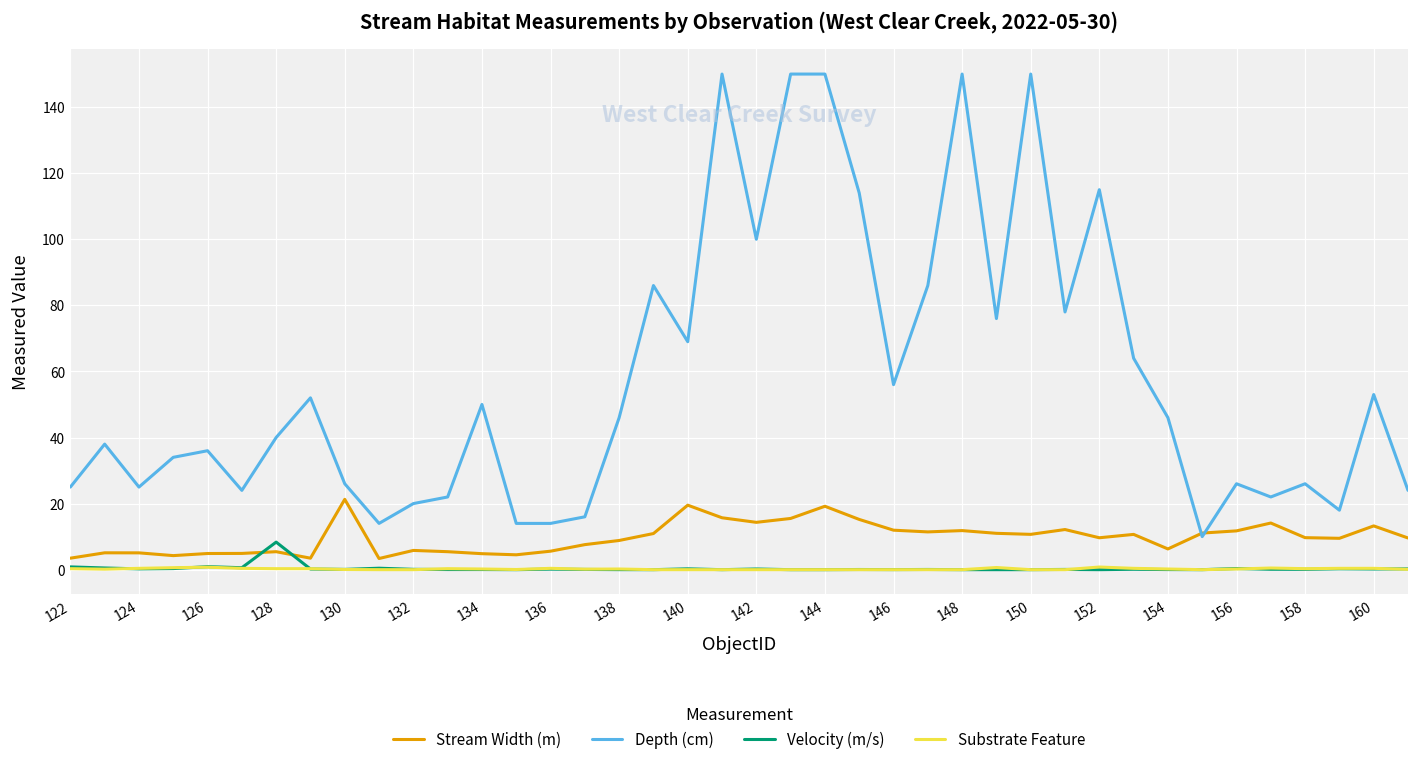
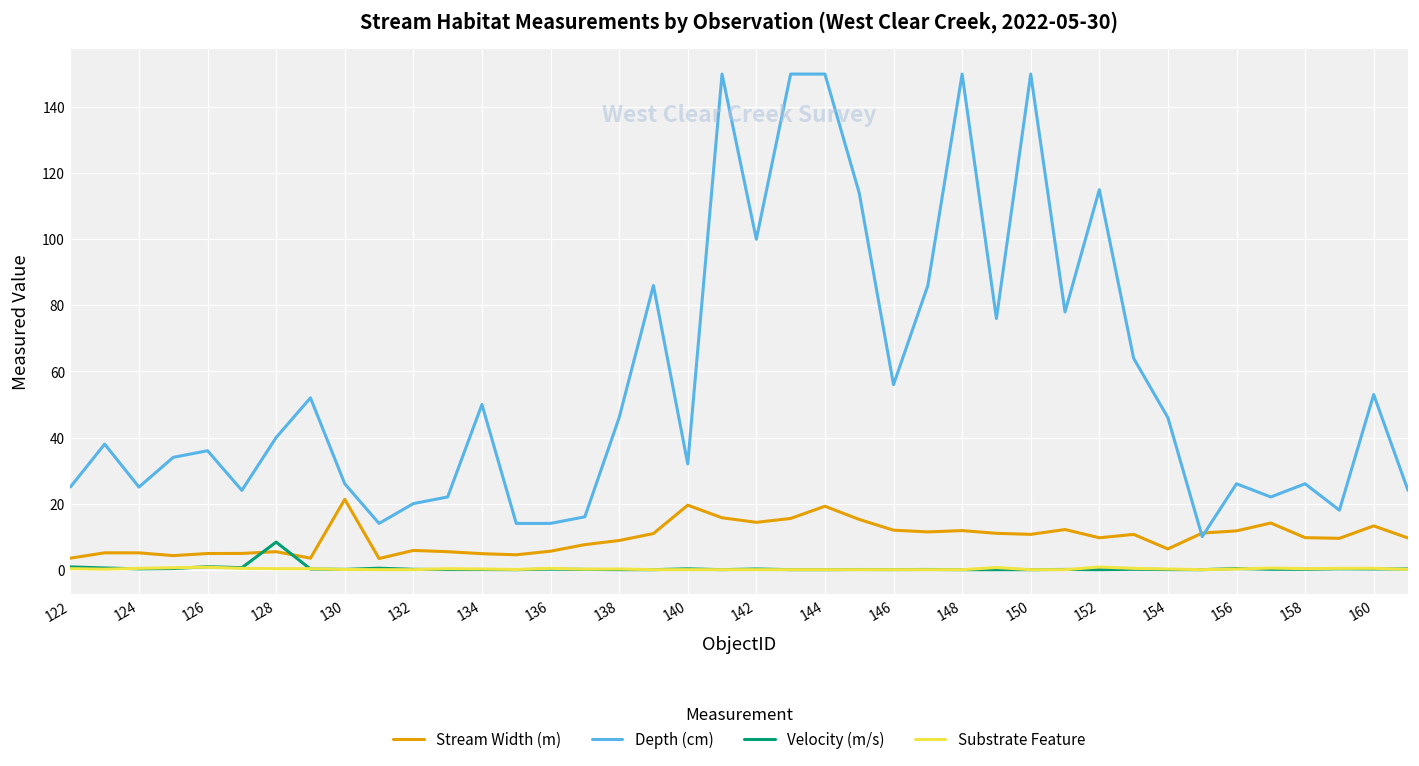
Depth (cm), 140: 69 -> 32
